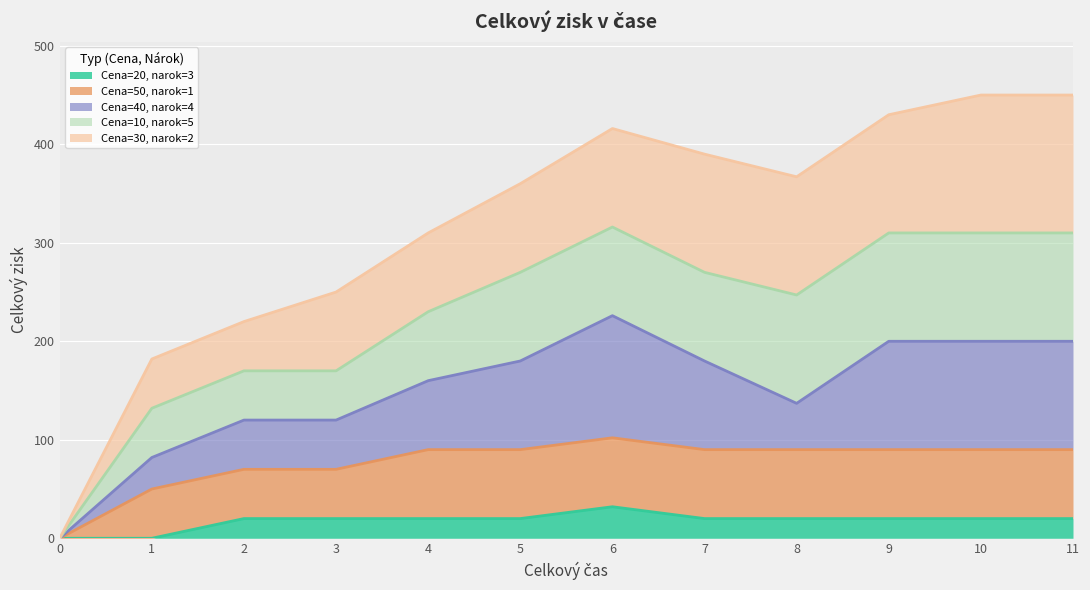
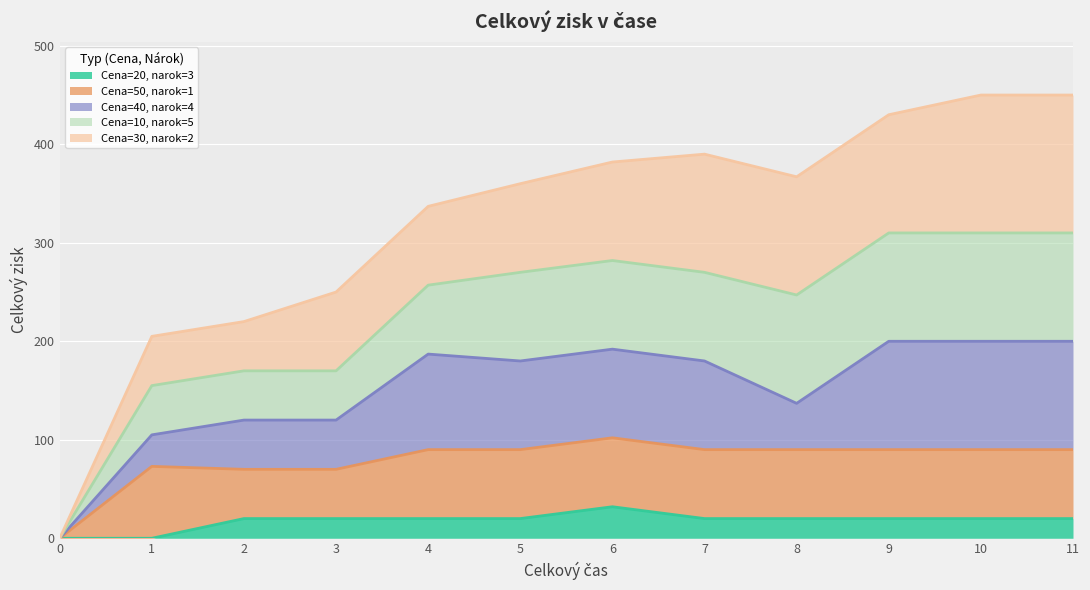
Cena=50, narok=1, 1: 50 -> 70
Cena=40, narok=4, 4: 70 -> 100
Cena=40, narok=4, 6: 120 -> 90
